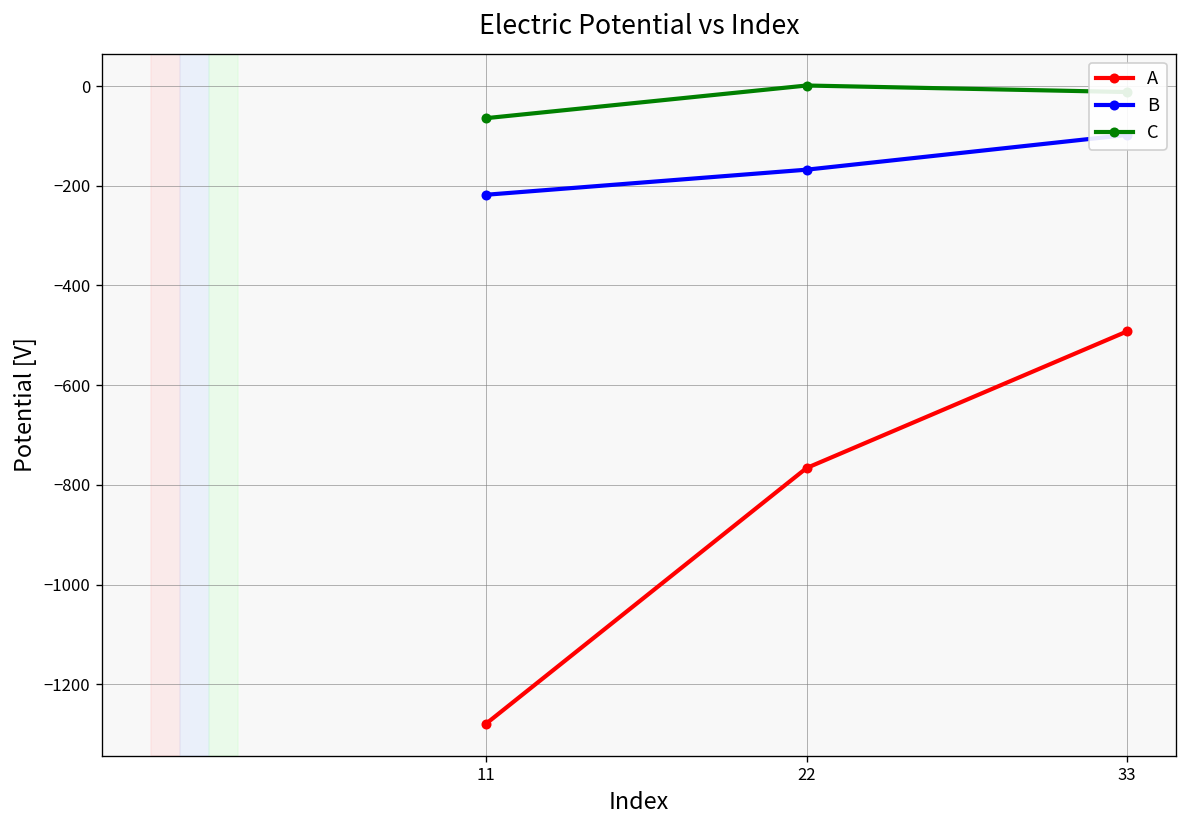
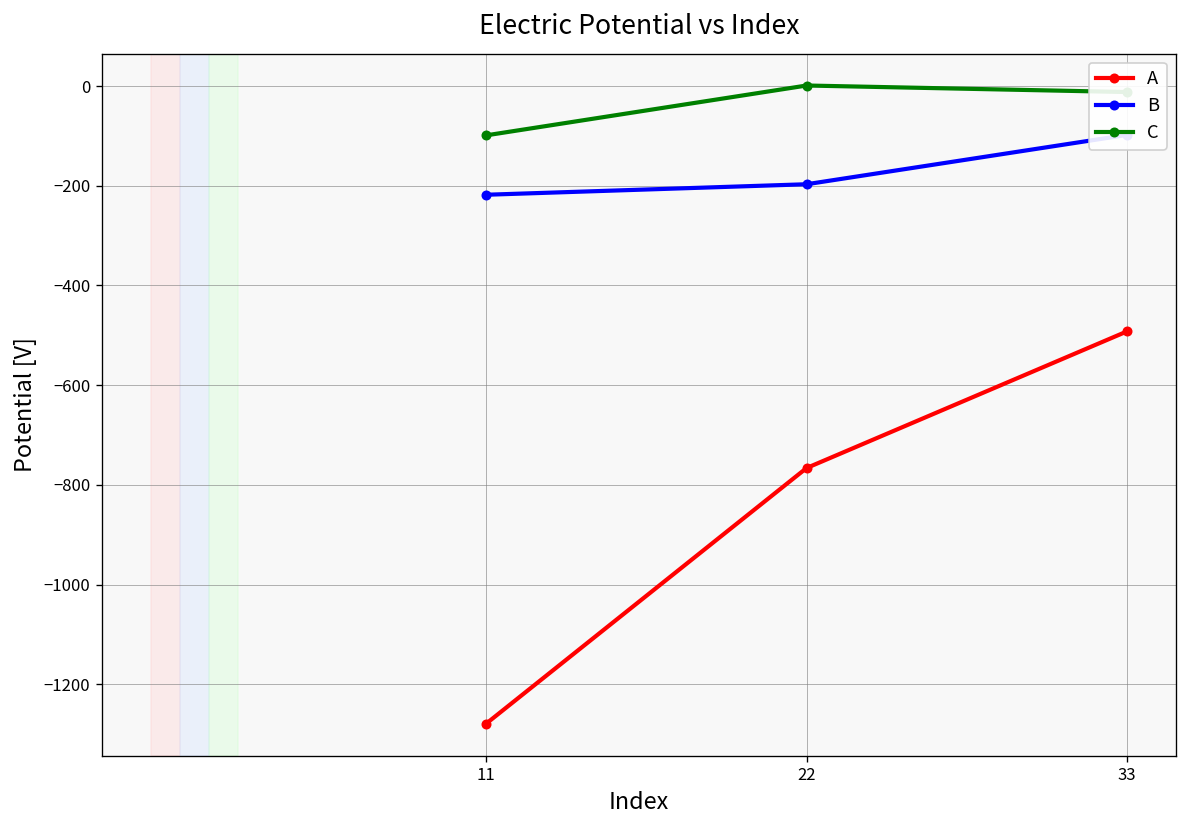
C, 11: -60 -> -100
B, 22: -170 -> -200
